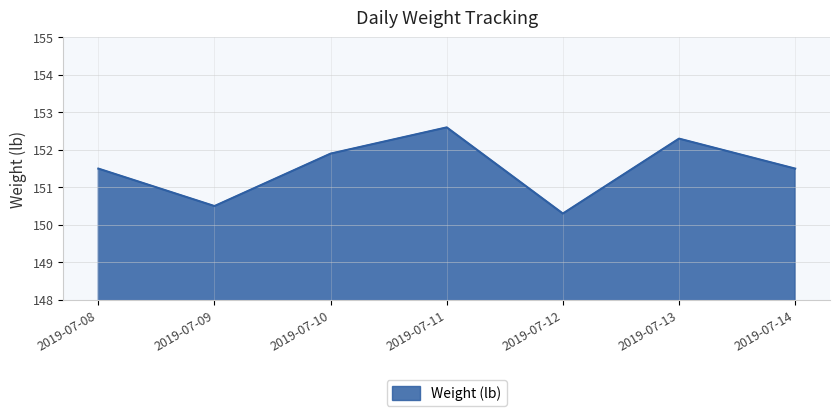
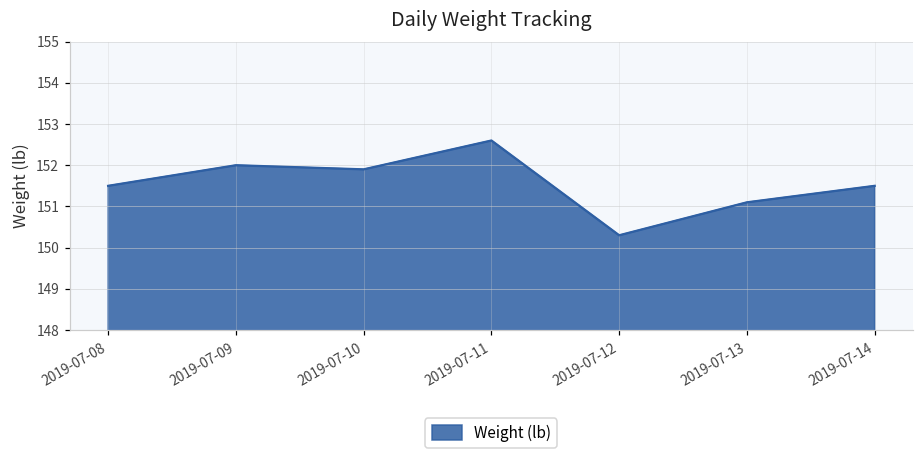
2019-07-09: 150.5 -> 152.0
2019-07-13: 152.3 -> 151.1
